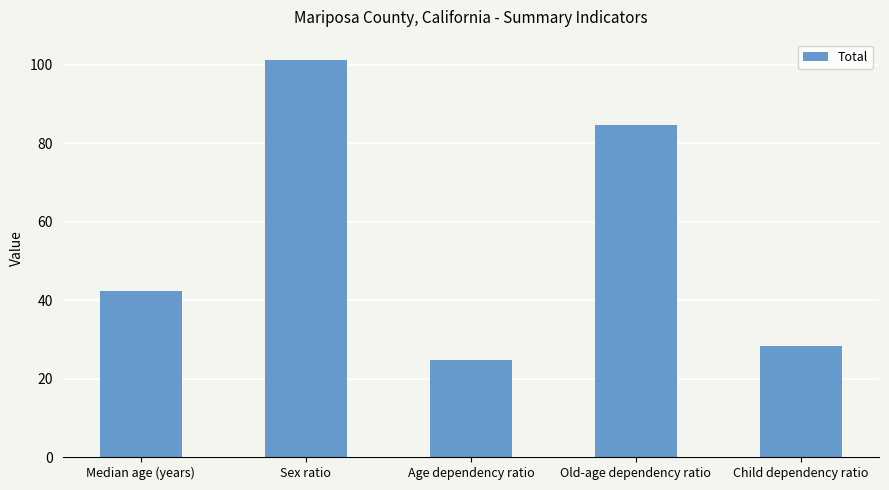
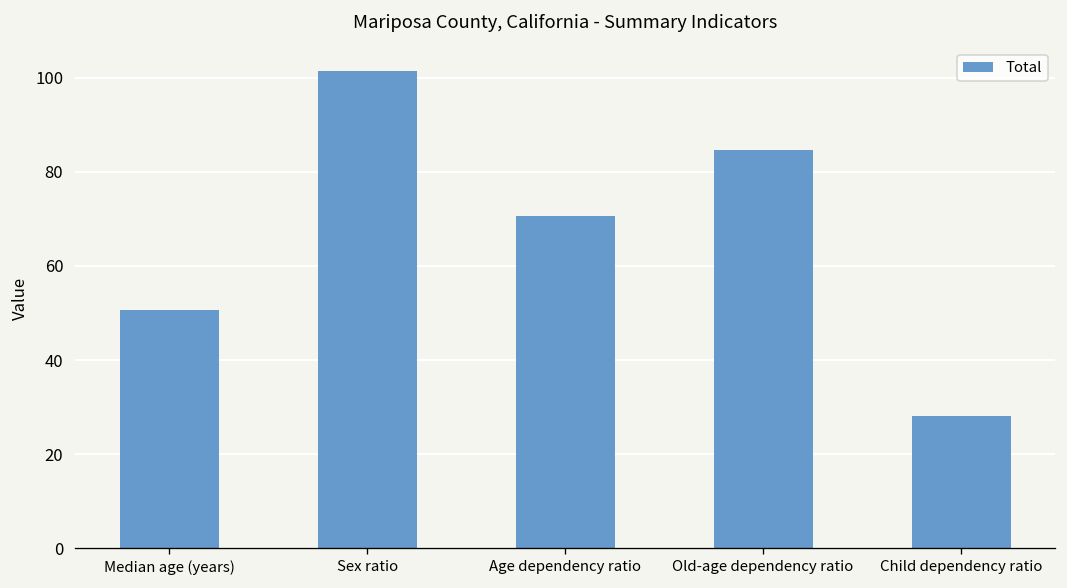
Median age (years): 42 -> 51
Age dependency ratio: 25 -> 71
